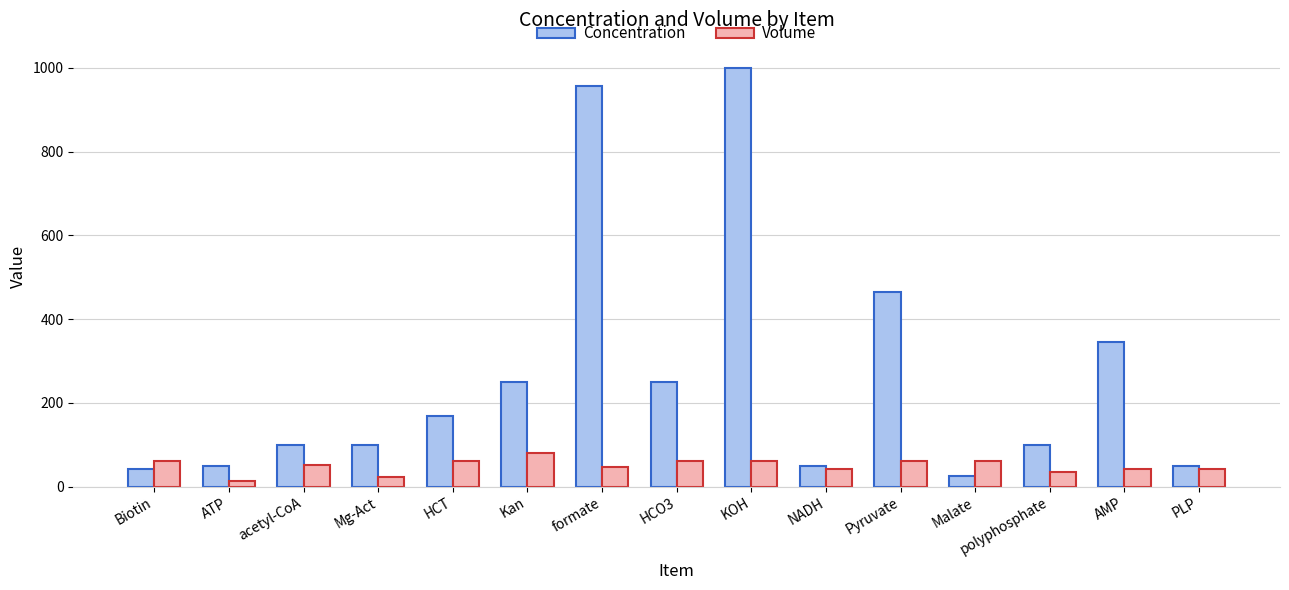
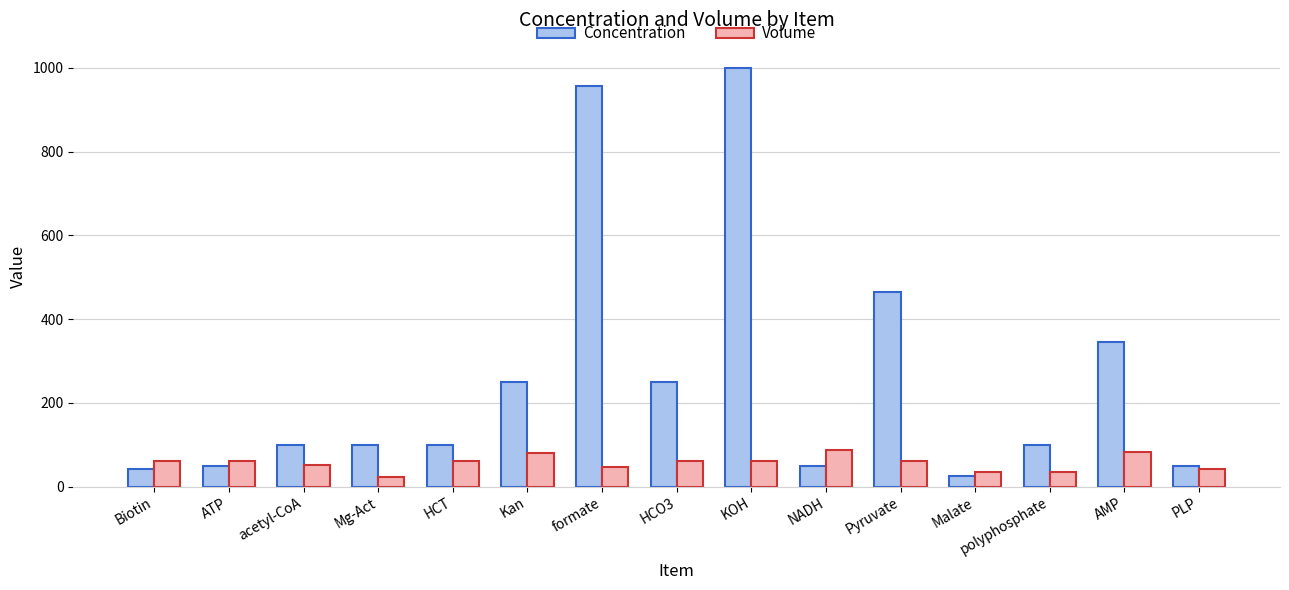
Volume, ATP: 10 -> 60
Concentration, HCT: 170 -> 100
Volume, NADH: 40 -> 90
Volume, Malate: 60 -> 30
Volume, AMP: 40 -> 80
